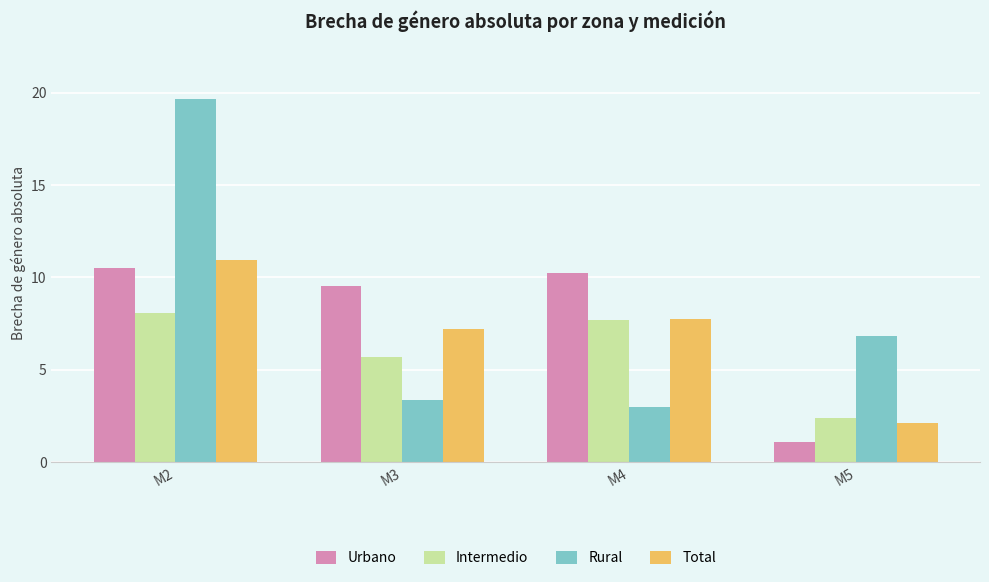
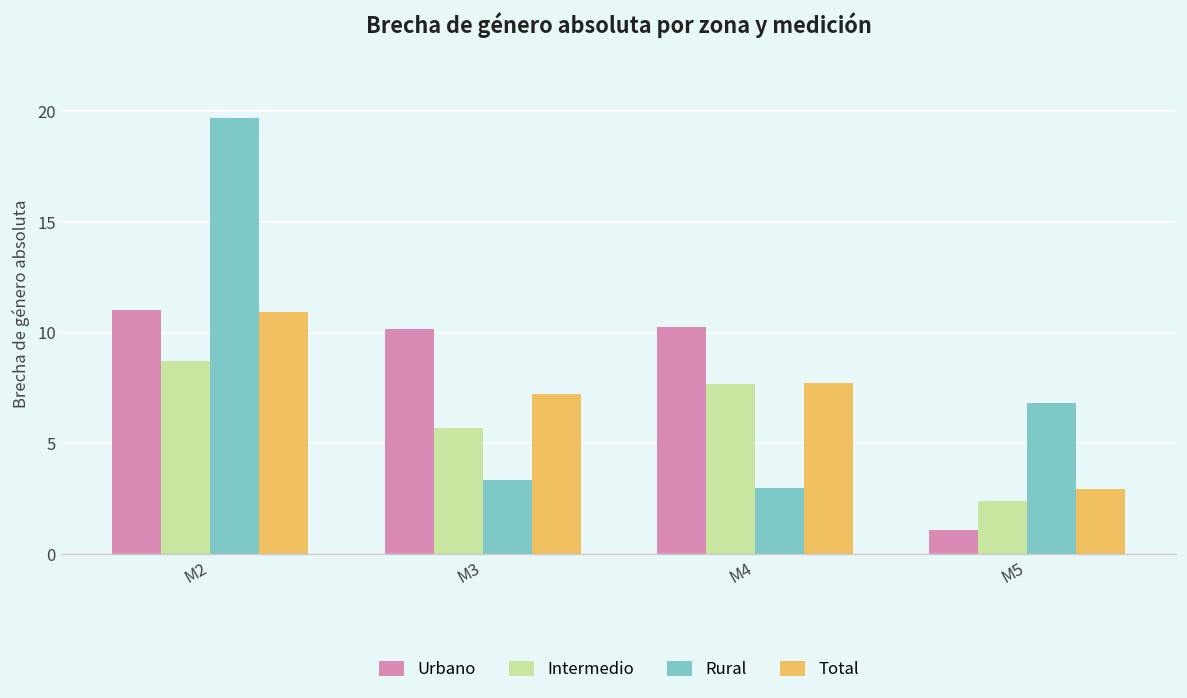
Urbano, M2: 10.5 -> 11.0
Intermedio, M2: 8.1 -> 8.7
Urbano, M3: 9.5 -> 10.2
Total, M5: 2.1 -> 2.9
